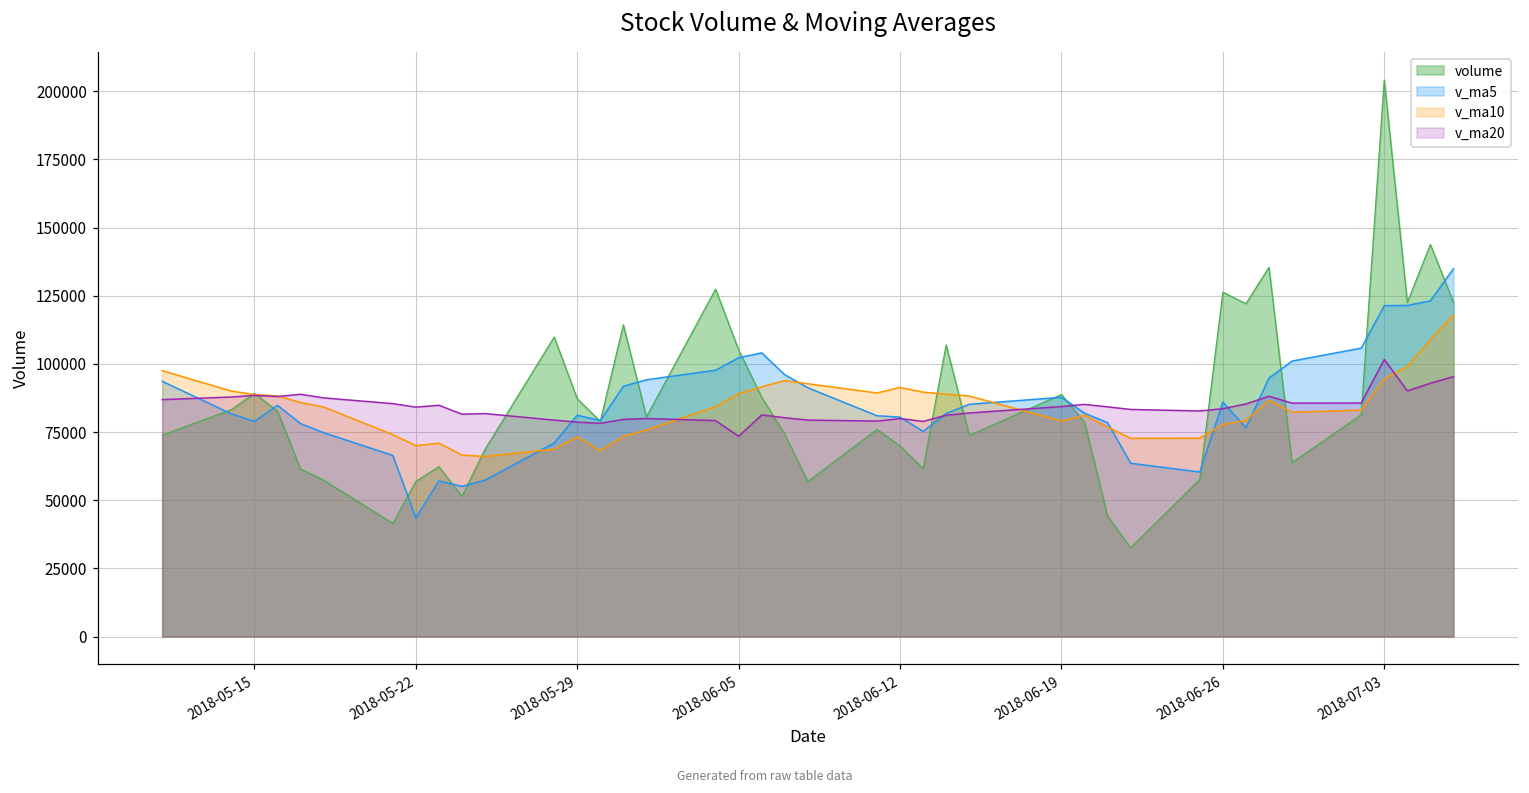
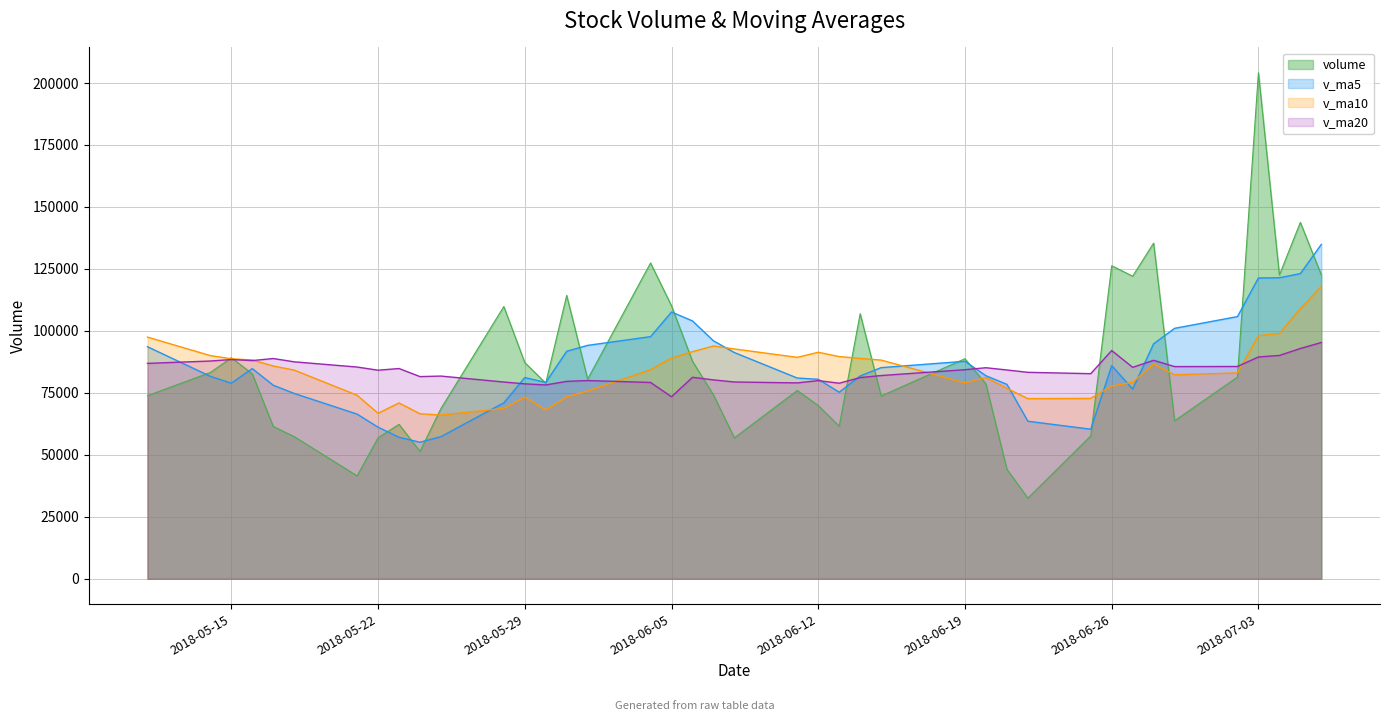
v_ma5, 2018-05-22: 44000 -> 61000
v_ma10, 2018-05-22: 70000 -> 67000
volume, 2018-06-05: 105000 -> 110000
v_ma5, 2018-06-05: 102000 -> 108000
v_ma20, 2018-06-26: 84000 -> 92000
v_ma10, 2018-07-03: 95000 -> 98000
v_ma20, 2018-07-03: 102000 -> 89000
